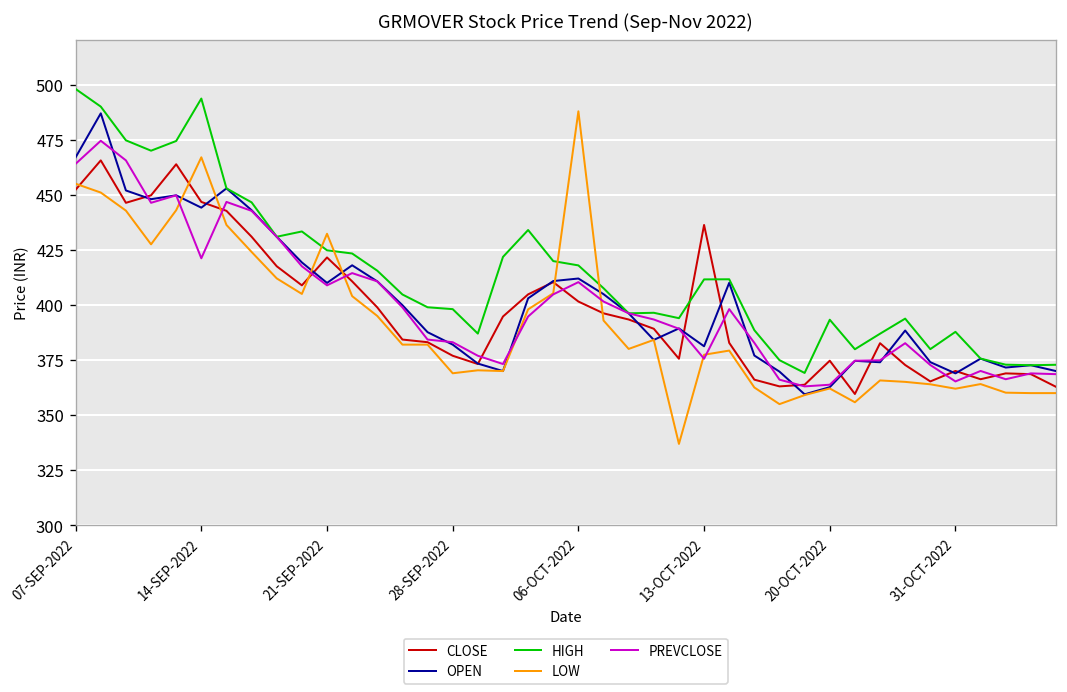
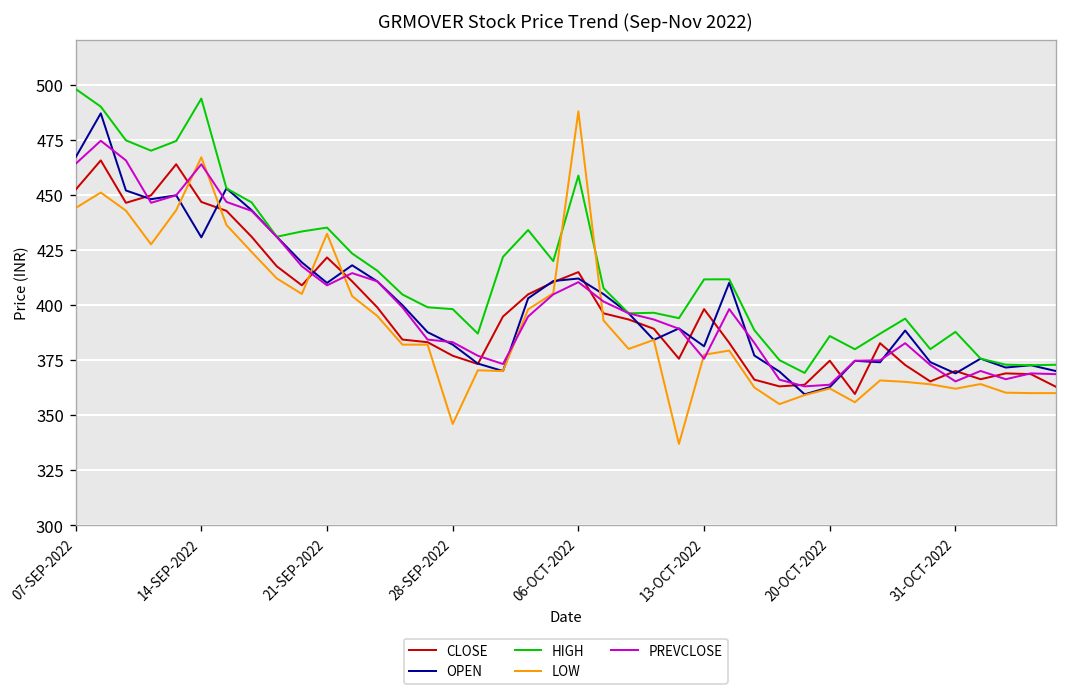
LOW, 07-SEP-2022: 455 -> 444
OPEN, 14-SEP-2022: 444 -> 431
PREVCLOSE, 14-SEP-2022: 421 -> 464
HIGH, 21-SEP-2022: 425 -> 435
LOW, 28-SEP-2022: 369 -> 346
CLOSE, 06-OCT-2022: 402 -> 415
HIGH, 06-OCT-2022: 418 -> 459
CLOSE, 13-OCT-2022: 436 -> 398
HIGH, 20-OCT-2022: 393 -> 386
